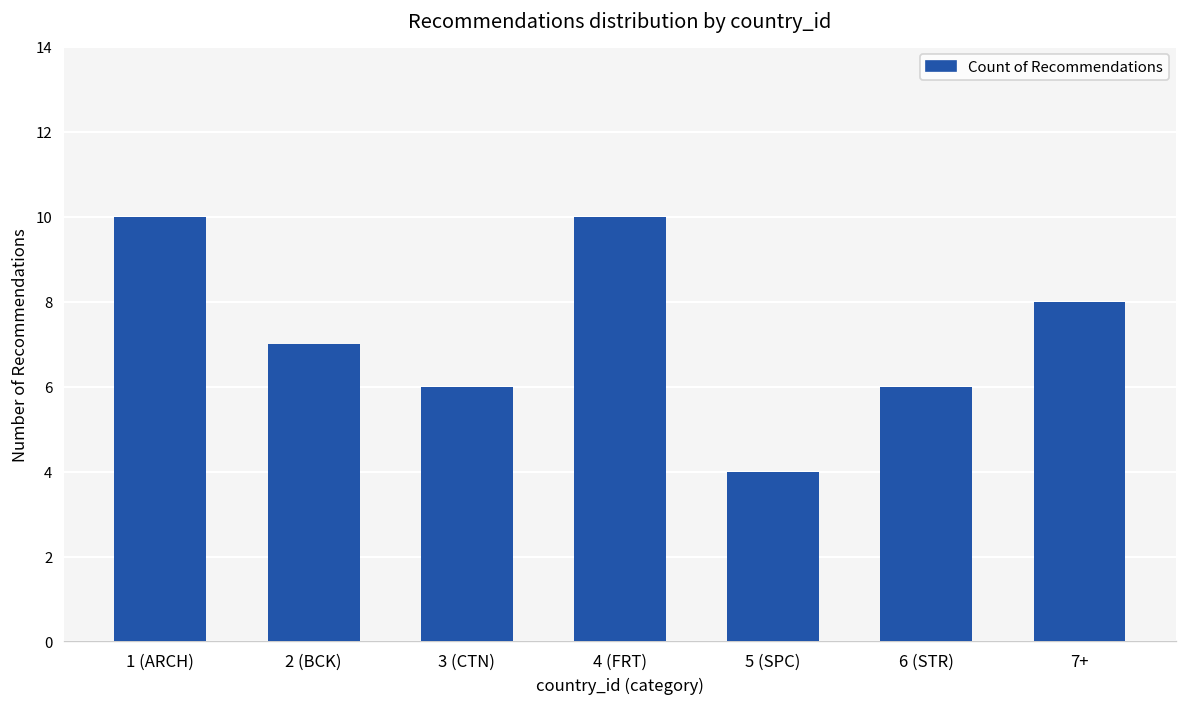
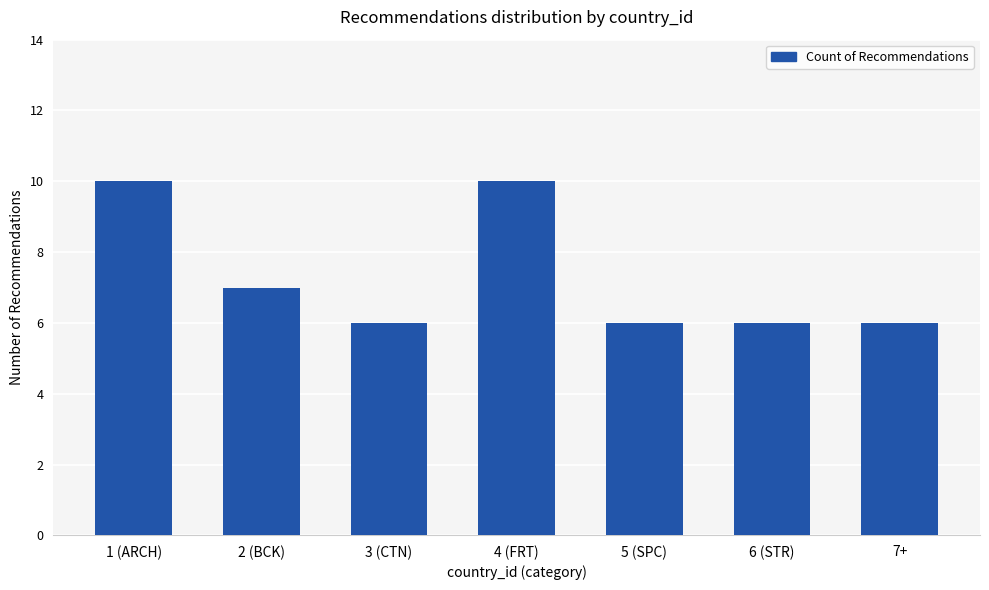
5 (SPC): 4 -> 6
7+: 8 -> 6
